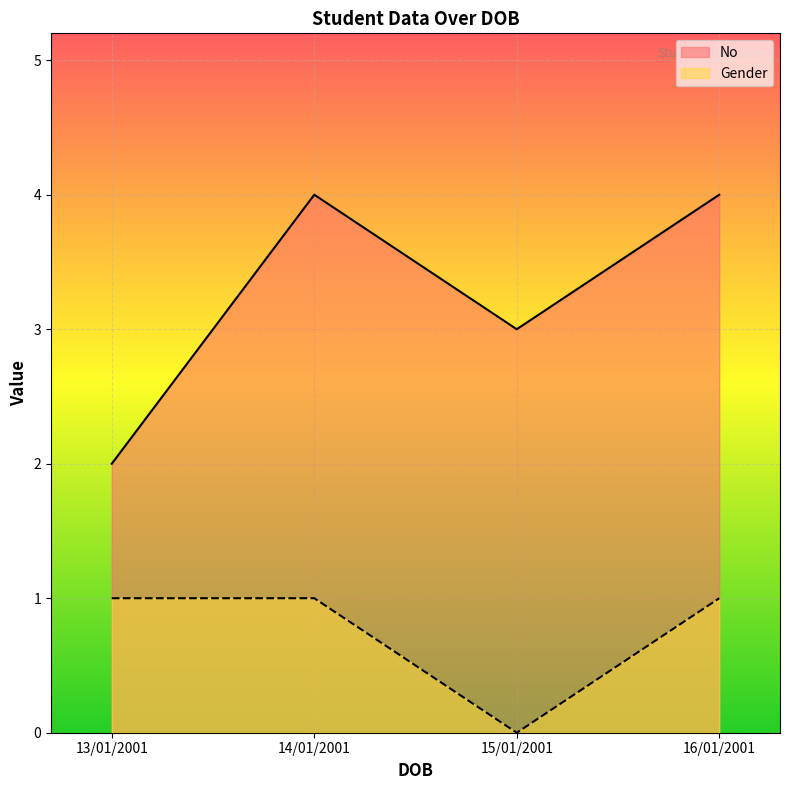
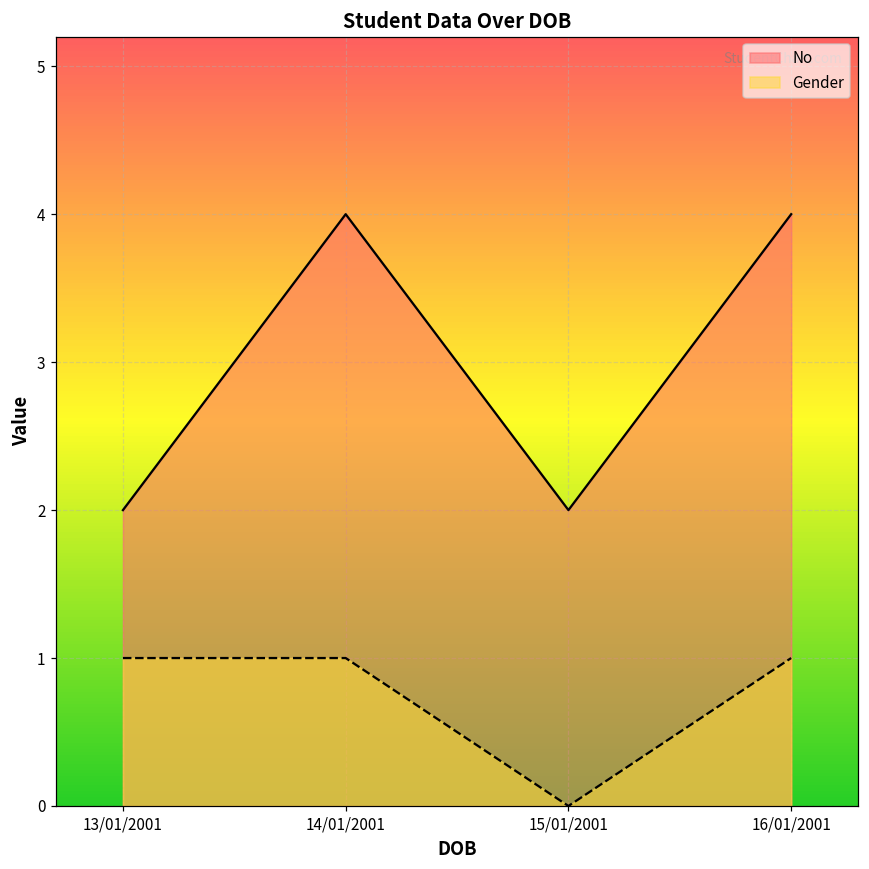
No, 15/01/2001: 3 -> 2
